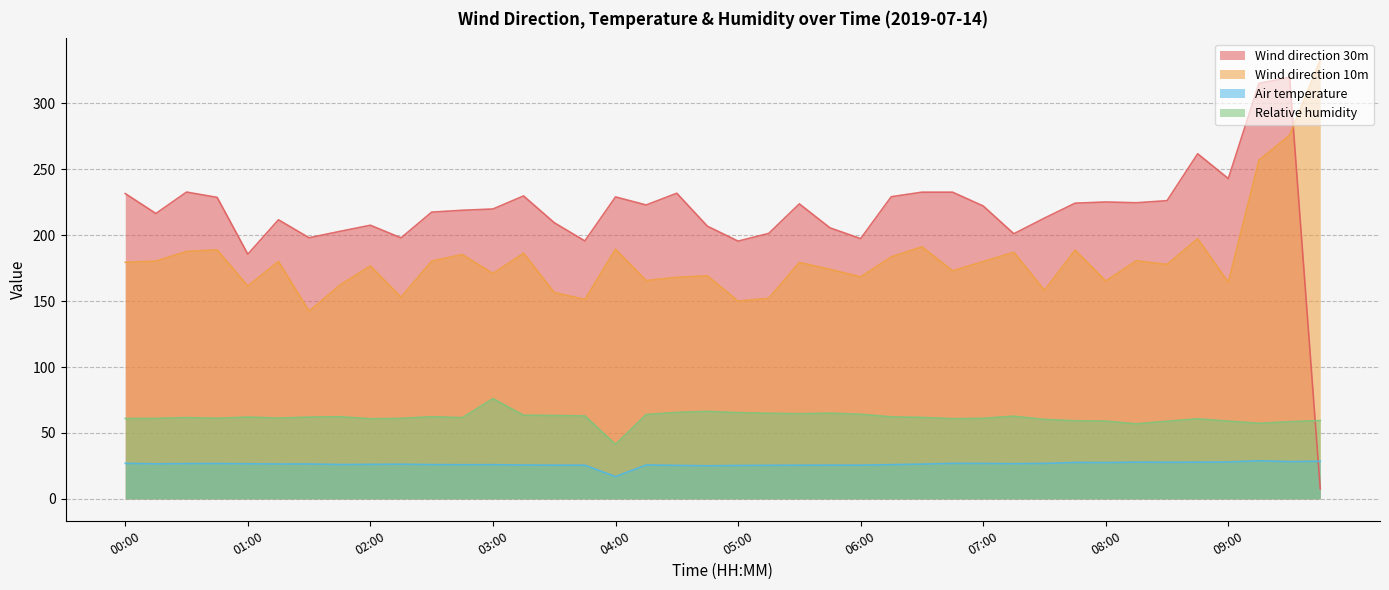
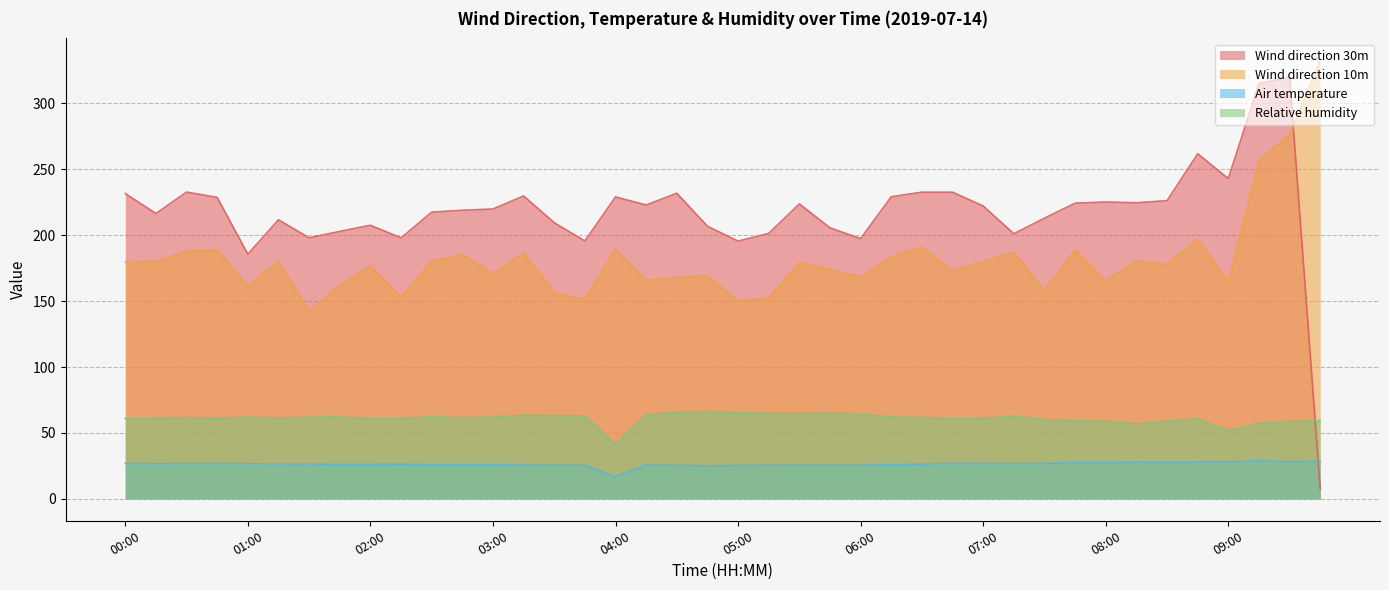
Relative humidity, 03:00: 76 -> 62
Relative humidity, 09:00: 59 -> 52
